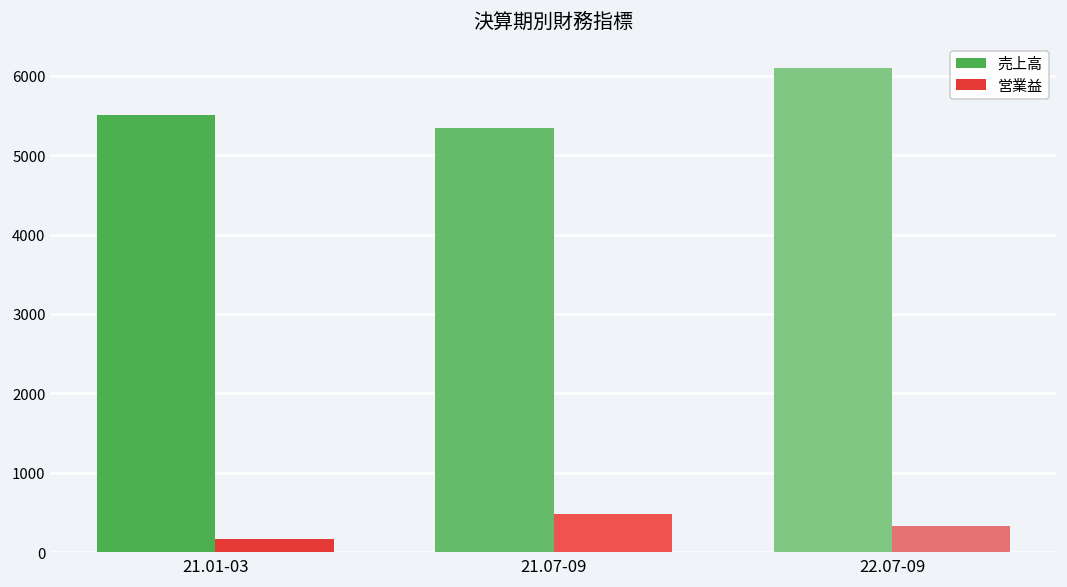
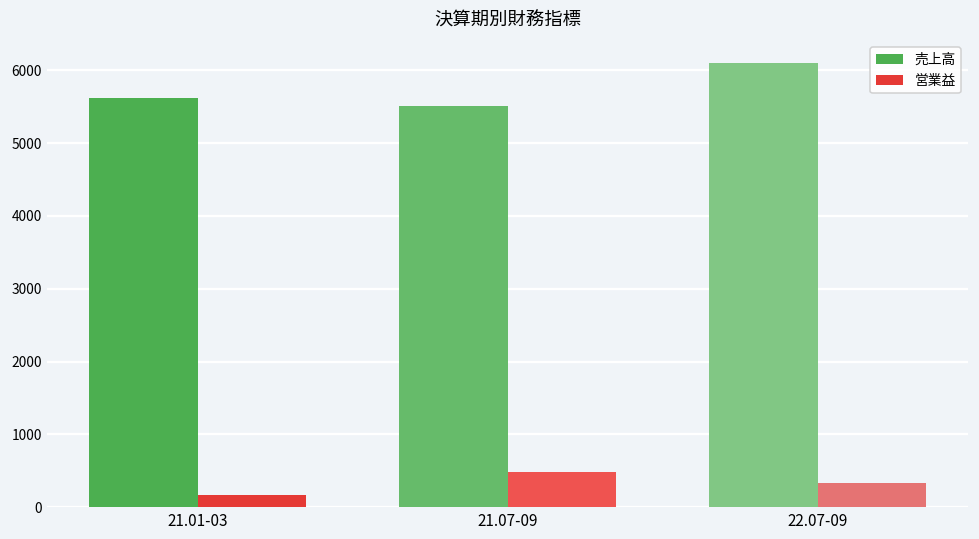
売上高, 21.01-03: 5500 -> 5600
売上高, 21.07-09: 5300 -> 5500
